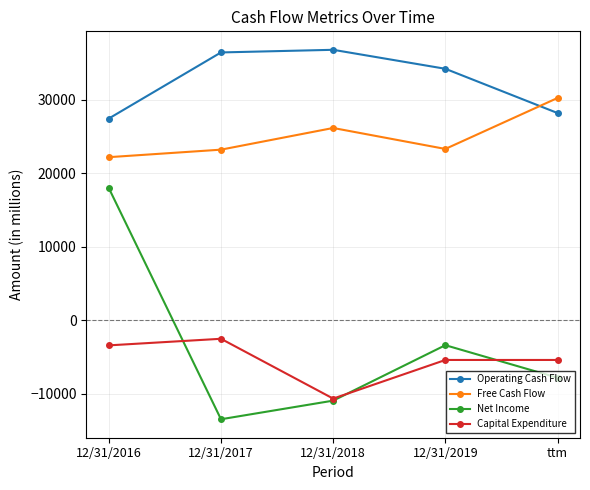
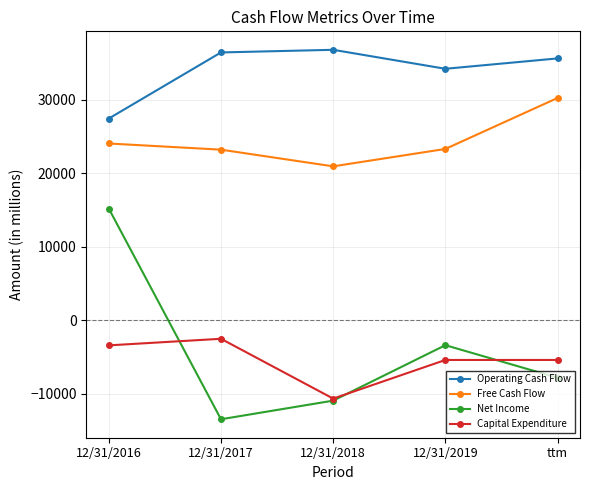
Free Cash Flow, 12/31/2016: 22000 -> 24000
Net Income, 12/31/2016: 18000 -> 15000
Free Cash Flow, 12/31/2018: 26000 -> 21000
Operating Cash Flow, ttm: 28000 -> 36000
